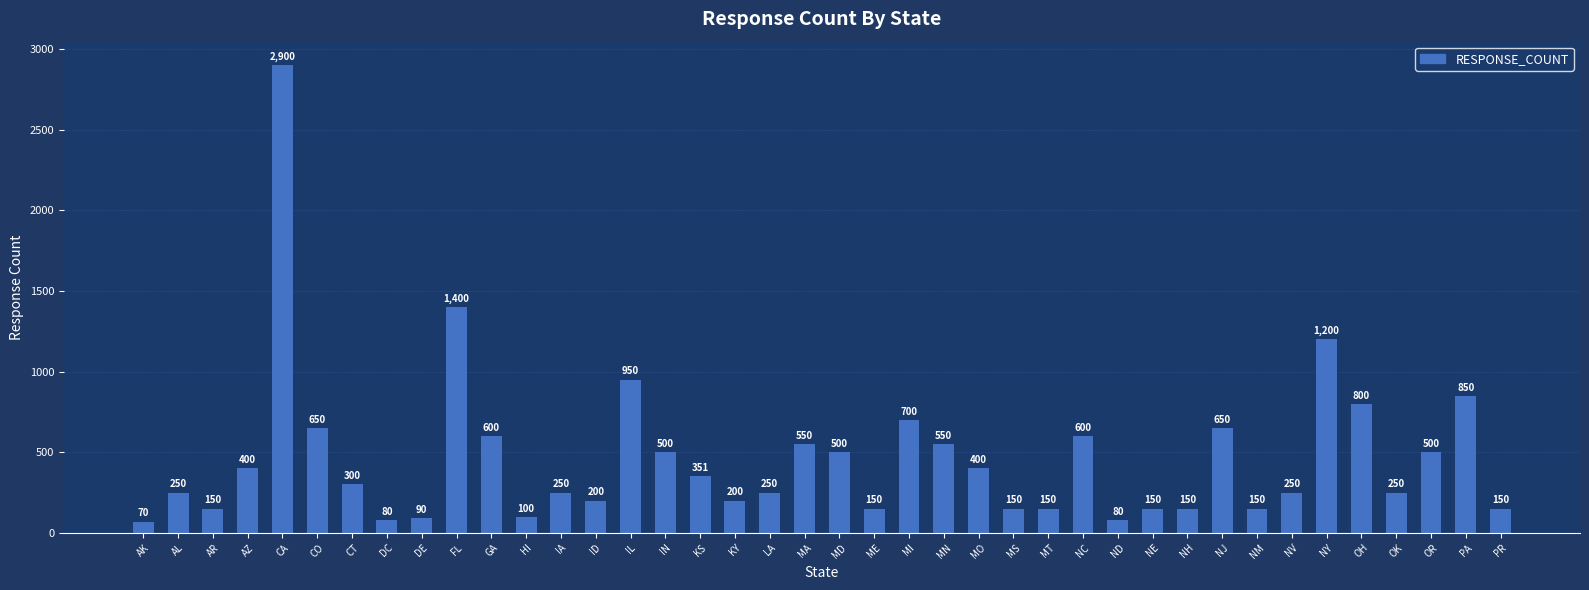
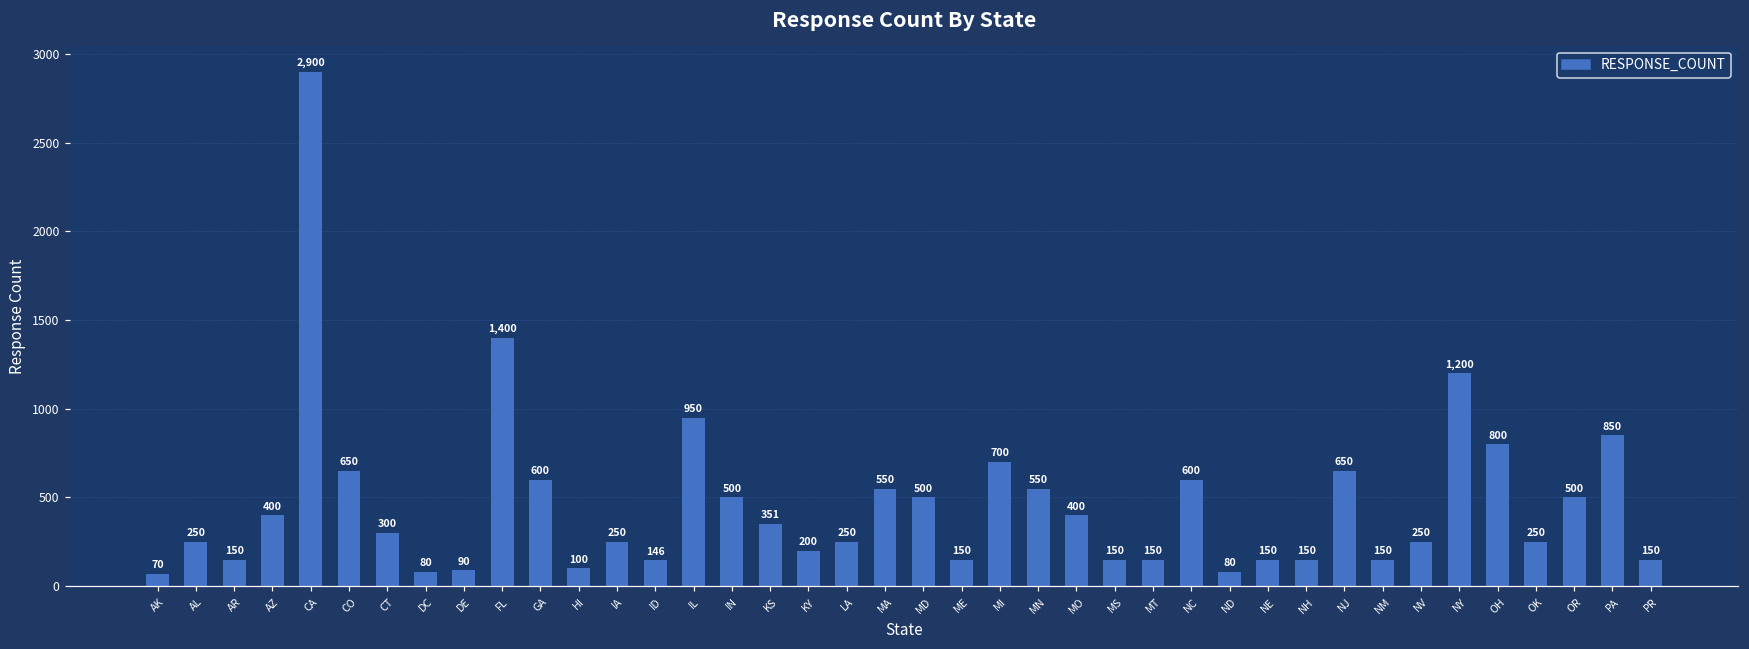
ID: 200 -> 146
